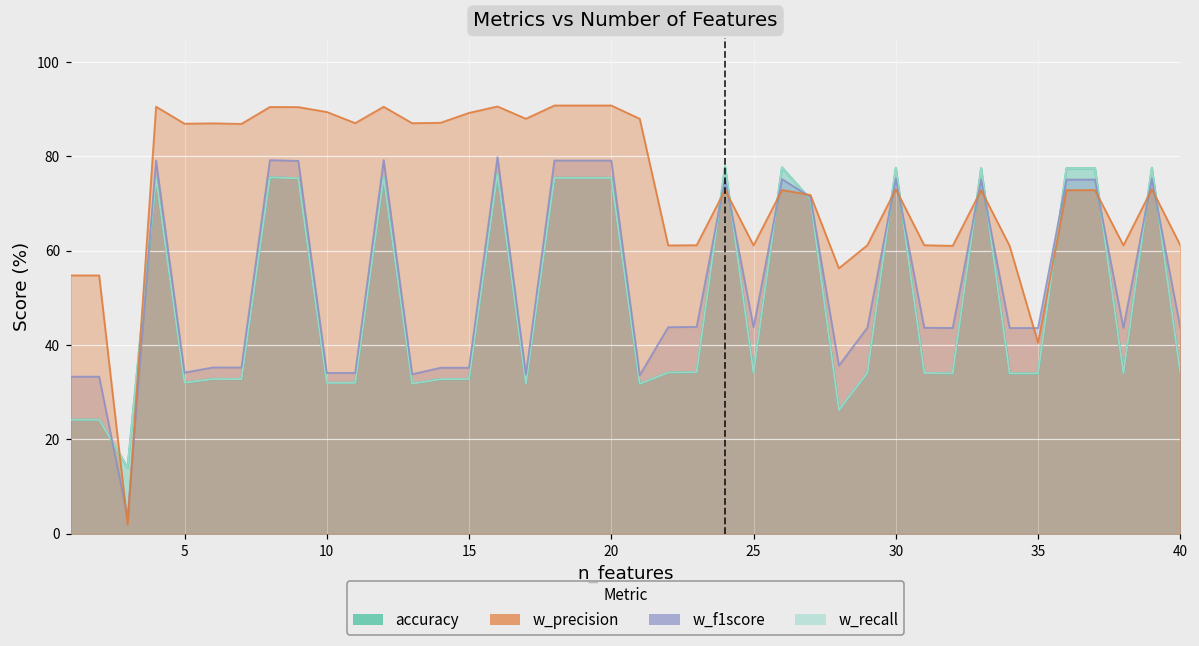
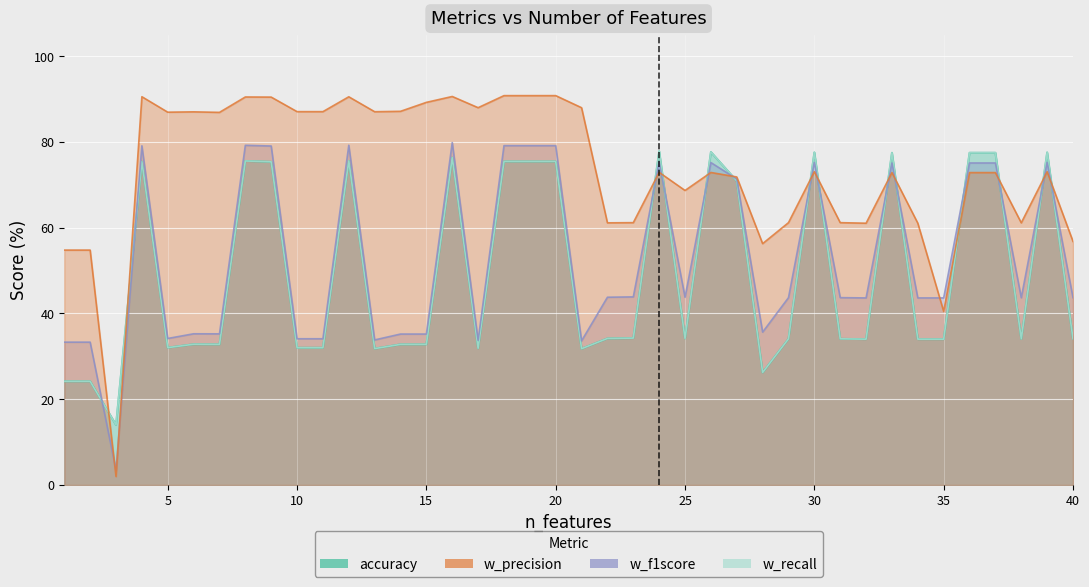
w_precision, 10: 89 -> 87
w_precision, 25: 61 -> 69
w_precision, 40: 61 -> 57
